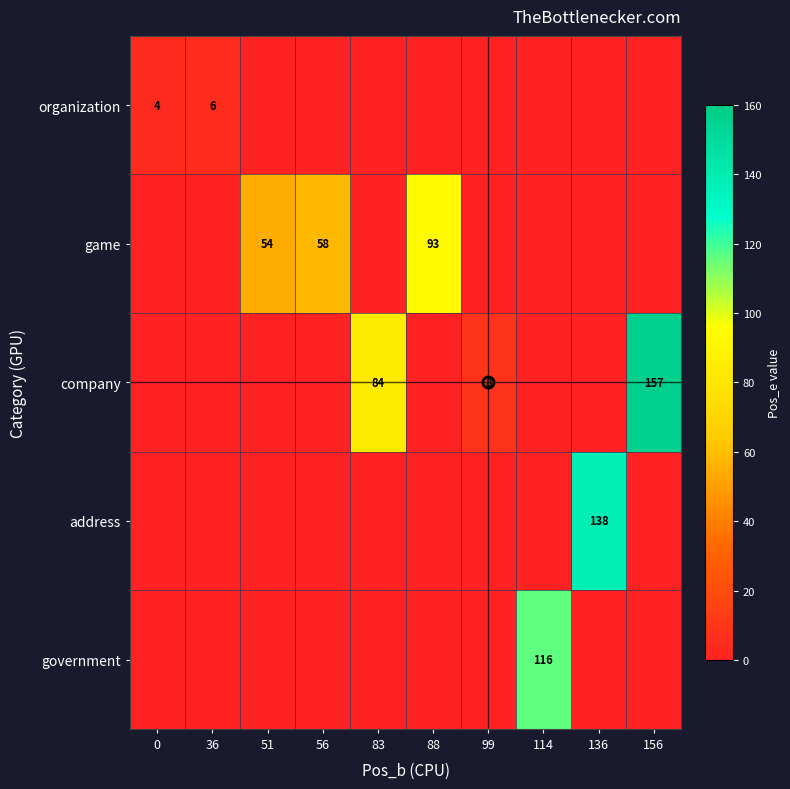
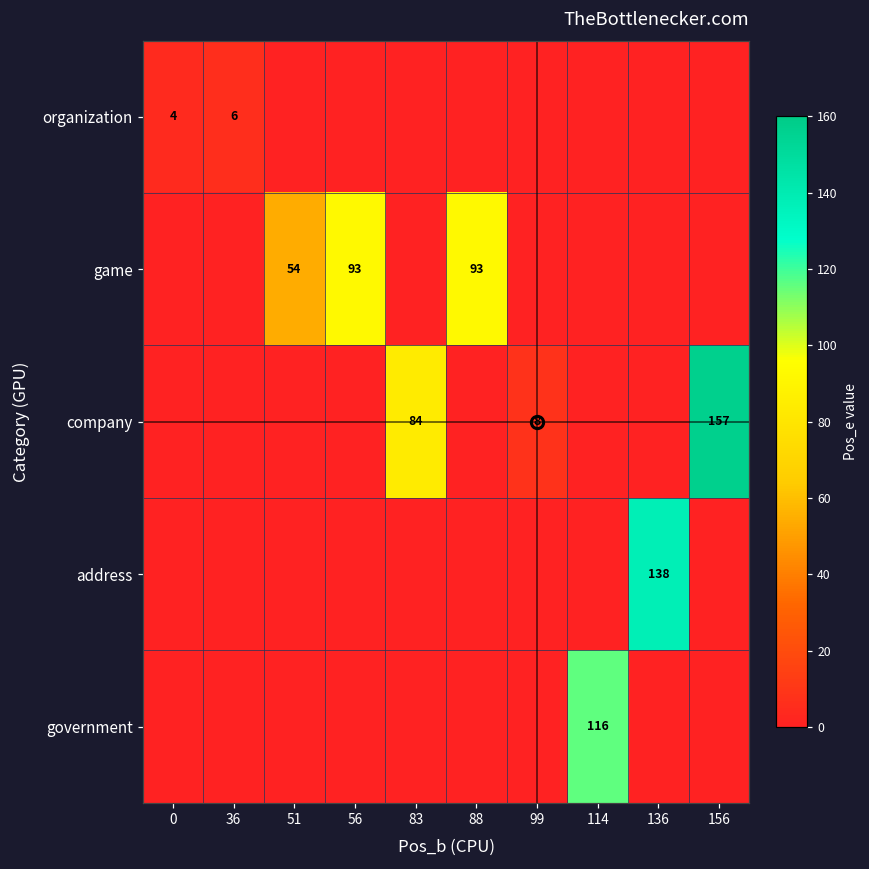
game, 56: 58 -> 93
